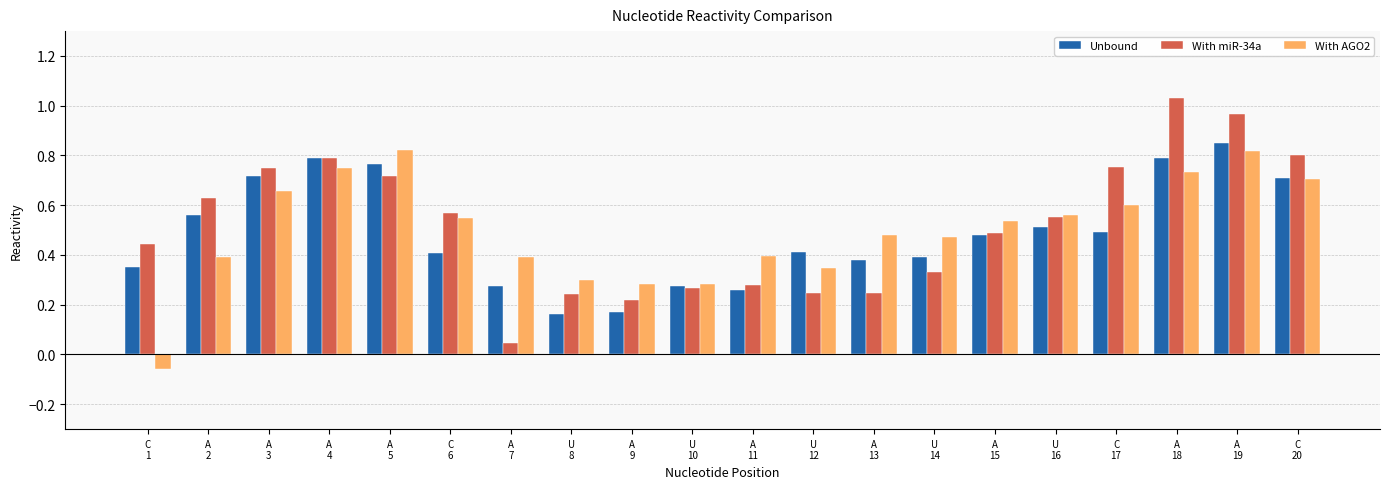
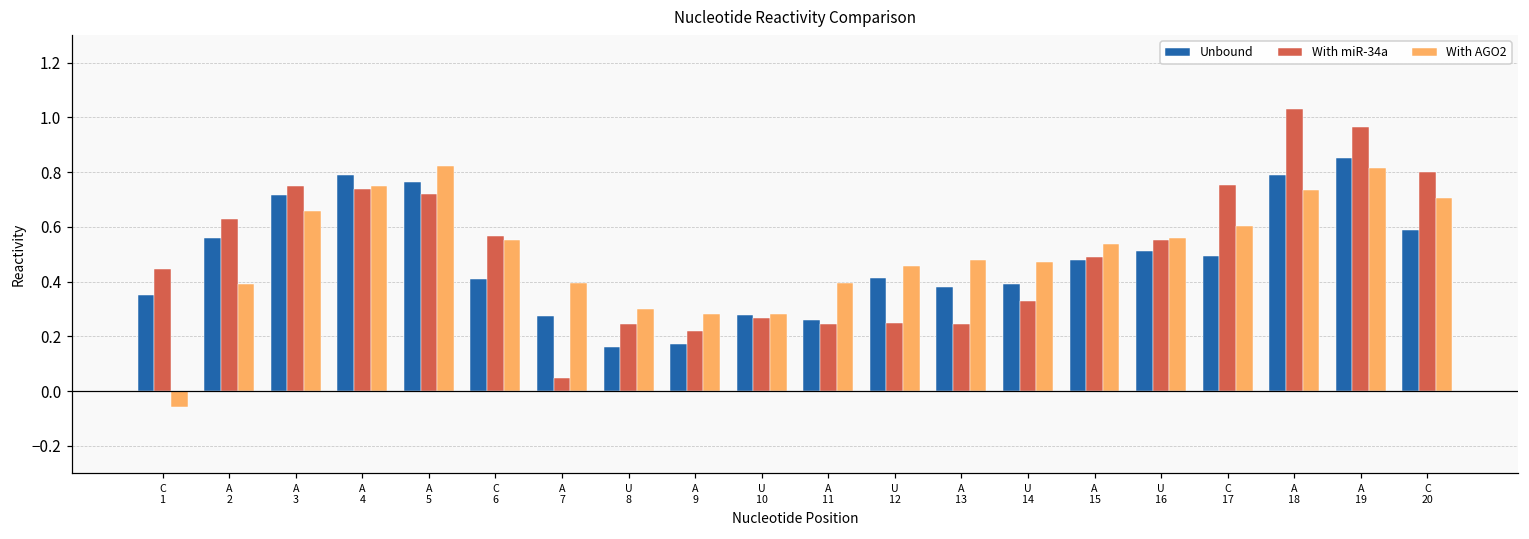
With miR-34a, A 4: 0.79 -> 0.74
With miR-34a, A 11: 0.28 -> 0.25
With AGO2, U 12: 0.35 -> 0.46
Unbound, C 20: 0.71 -> 0.59
